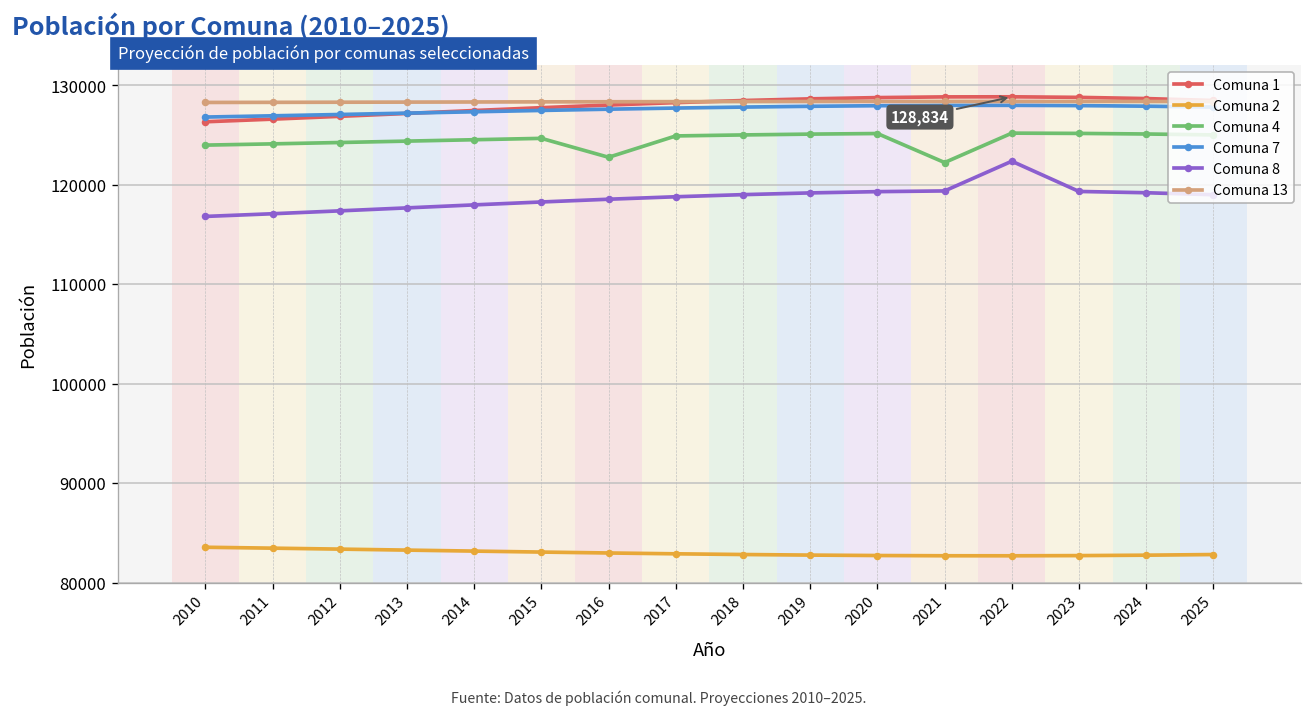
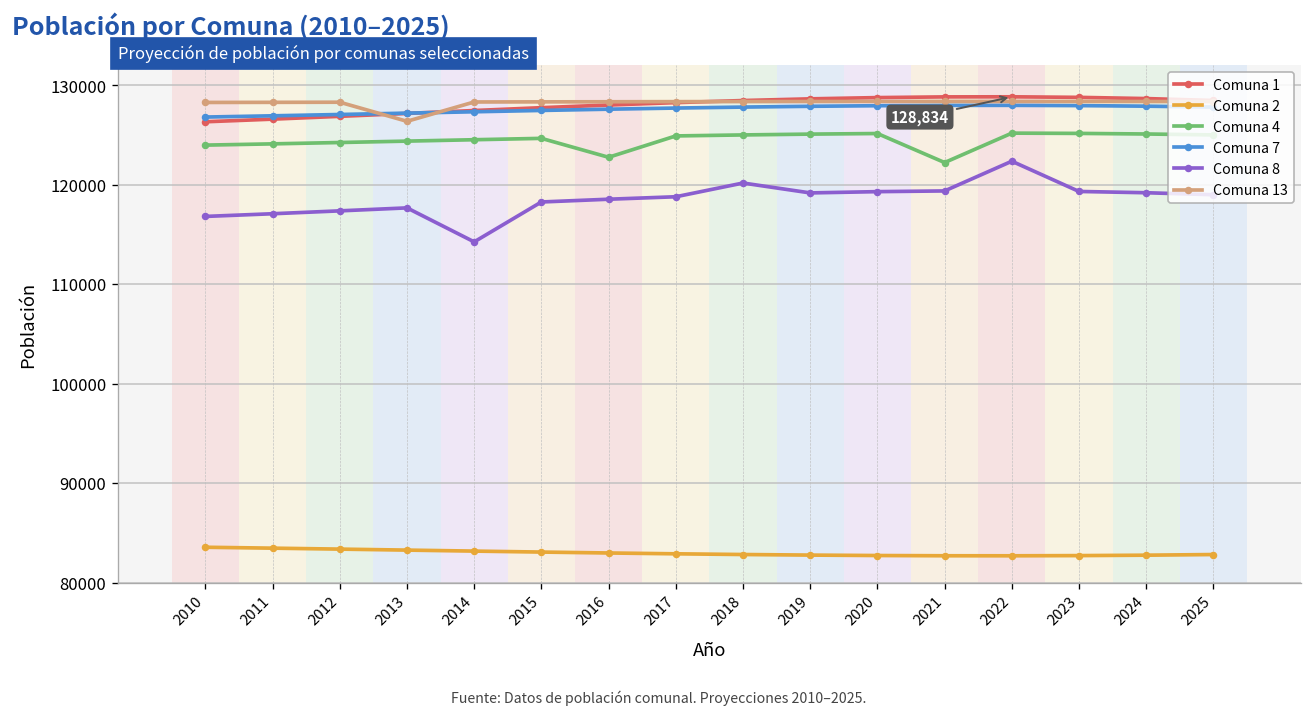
Comuna 13, 2013: 128000 -> 126000
Comuna 8, 2014: 118000 -> 114000
Comuna 8, 2018: 119000 -> 120000
